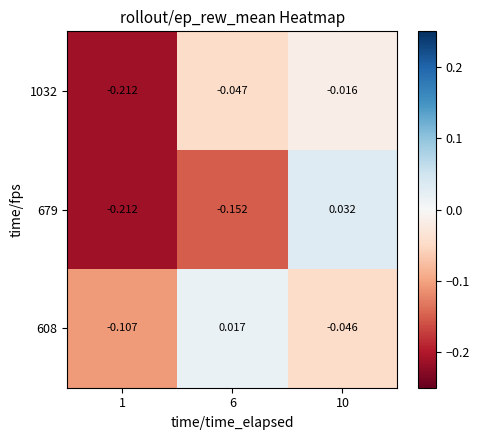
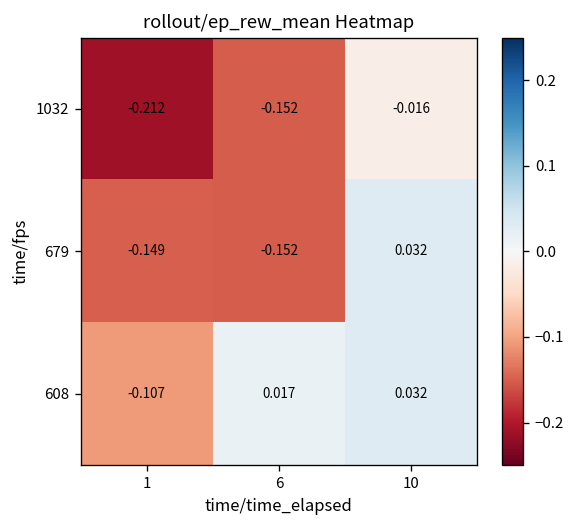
1032, 6: -0.047 -> -0.152
679, 1: -0.212 -> -0.149
608, 10: -0.046 -> 0.032
